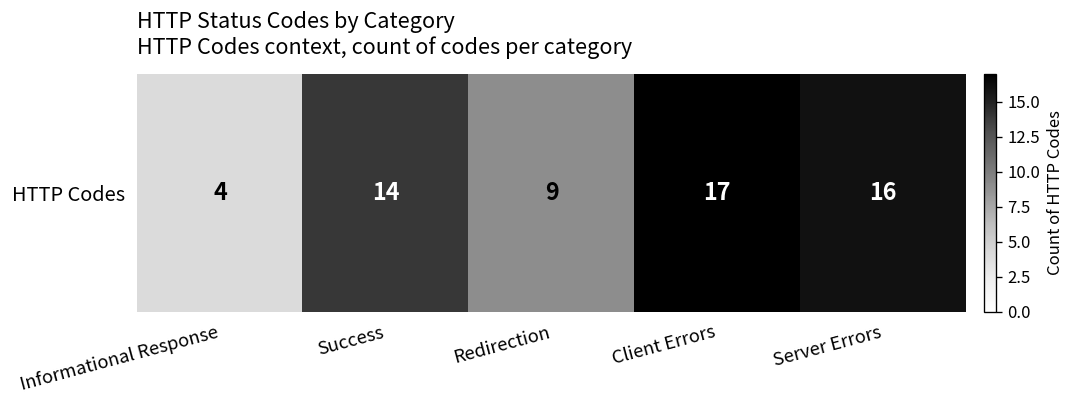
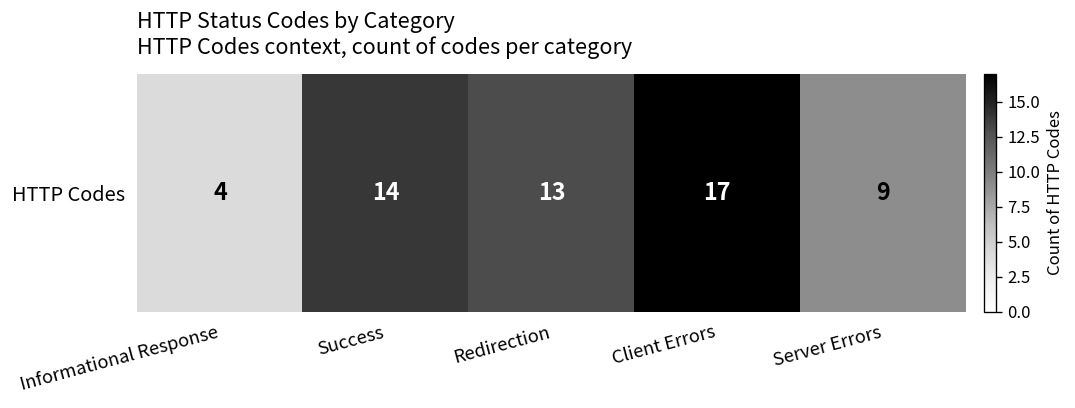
HTTP Codes, Redirection: 9 -> 13
HTTP Codes, Server Errors: 16 -> 9
